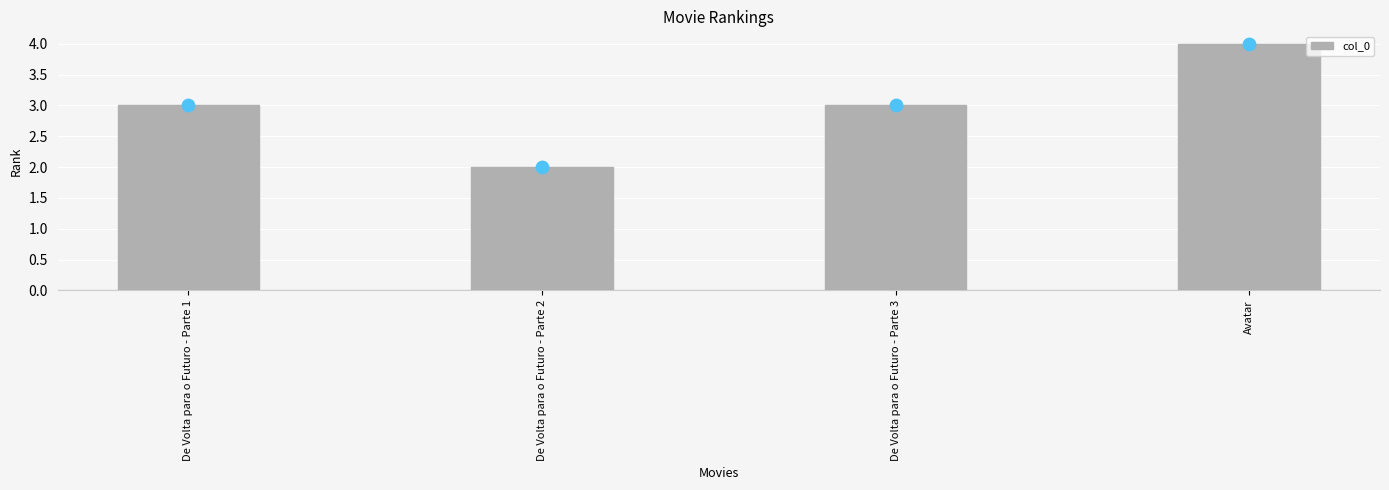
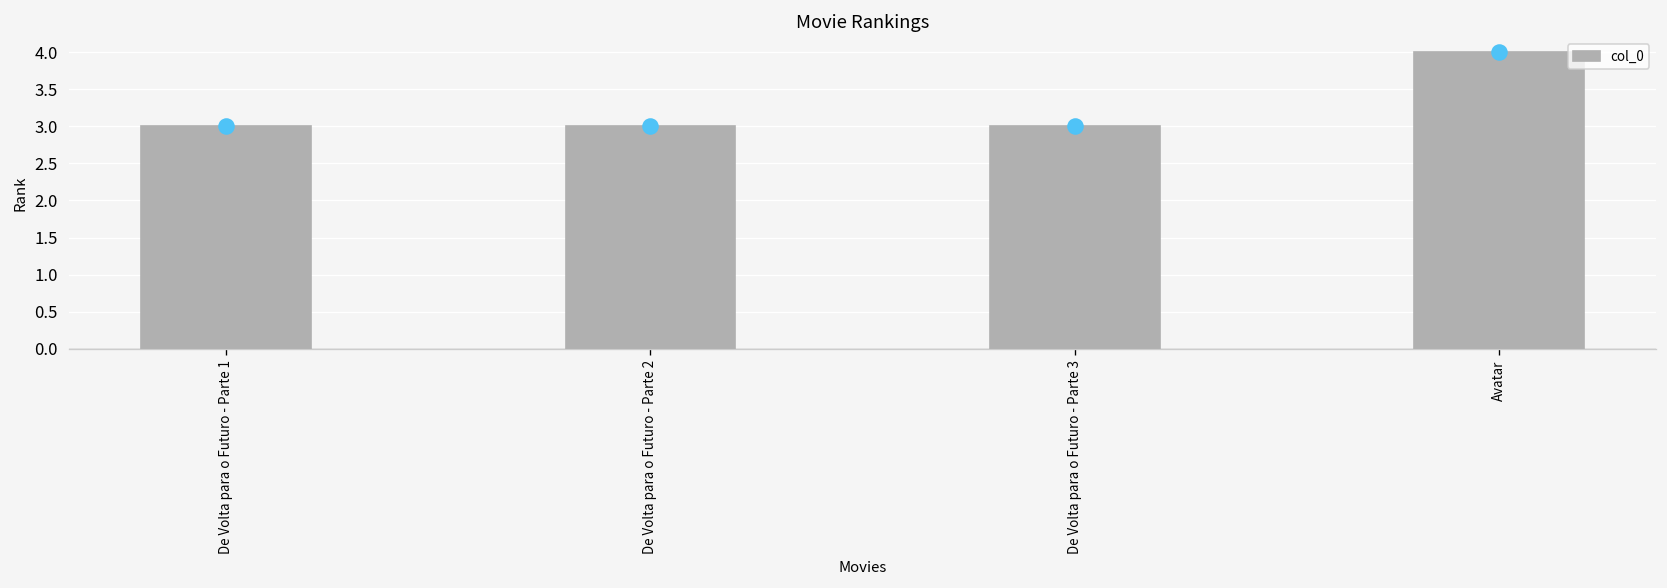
De Volta para o Futuro - Parte 2: 2 -> 3
